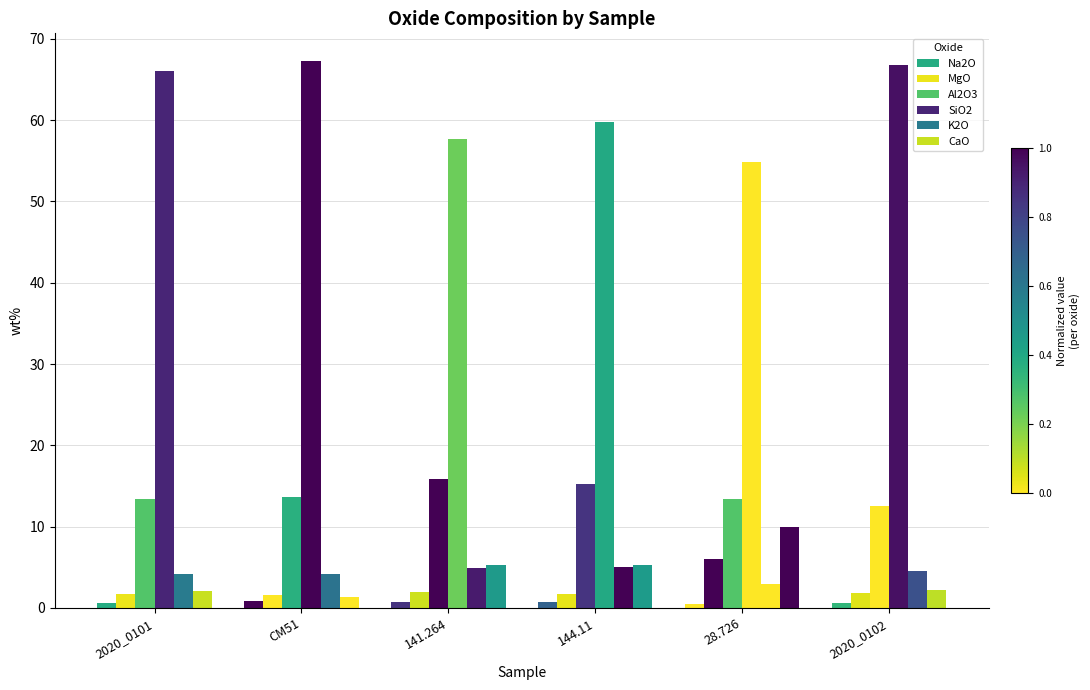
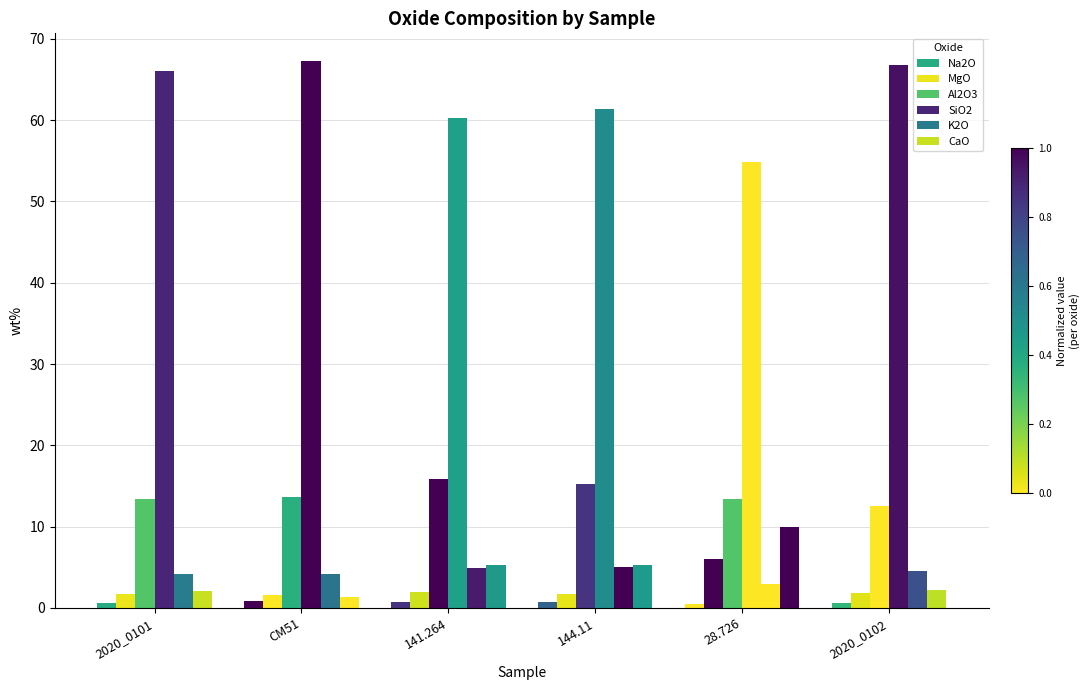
SiO2, 141.264: 58 -> 60
SiO2, 144.11: 60 -> 61
